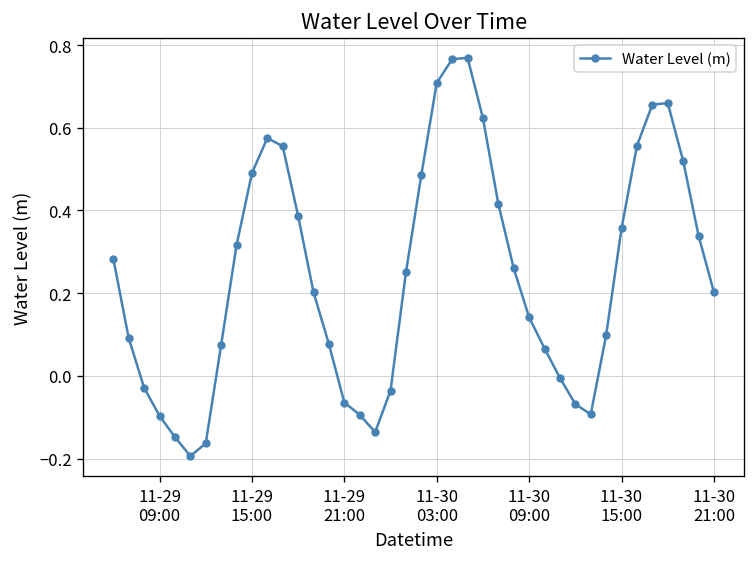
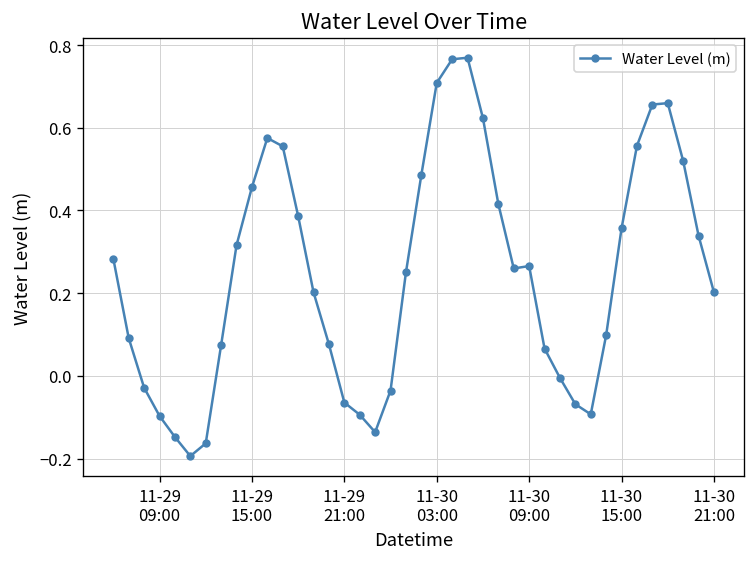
11-29 15:00: 0.49 -> 0.46
11-30 09:00: 0.14 -> 0.27
